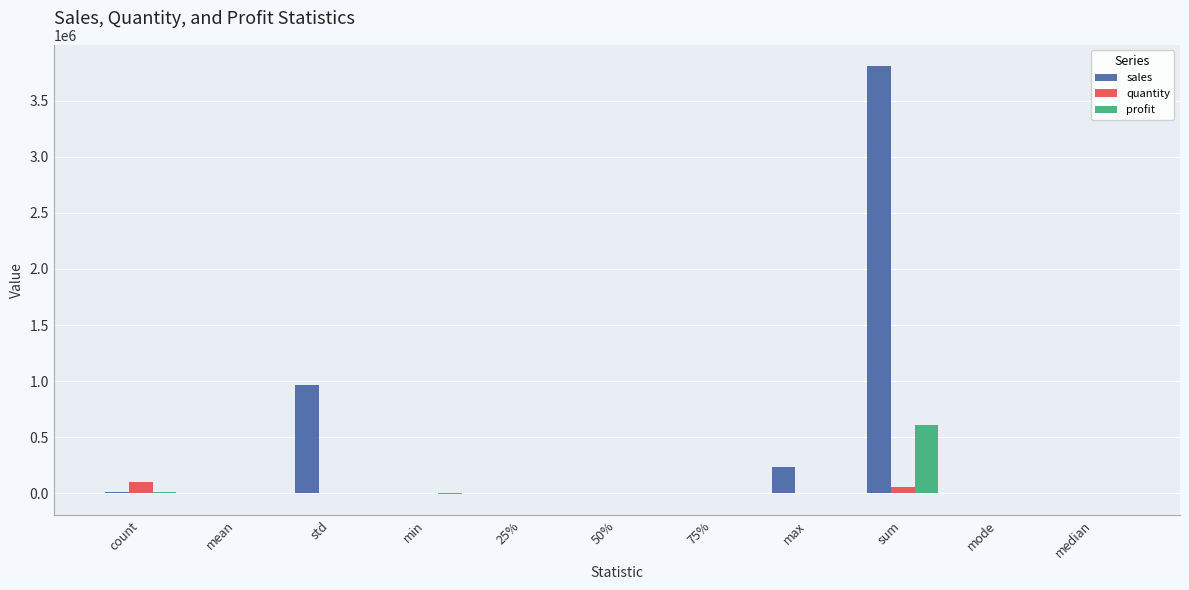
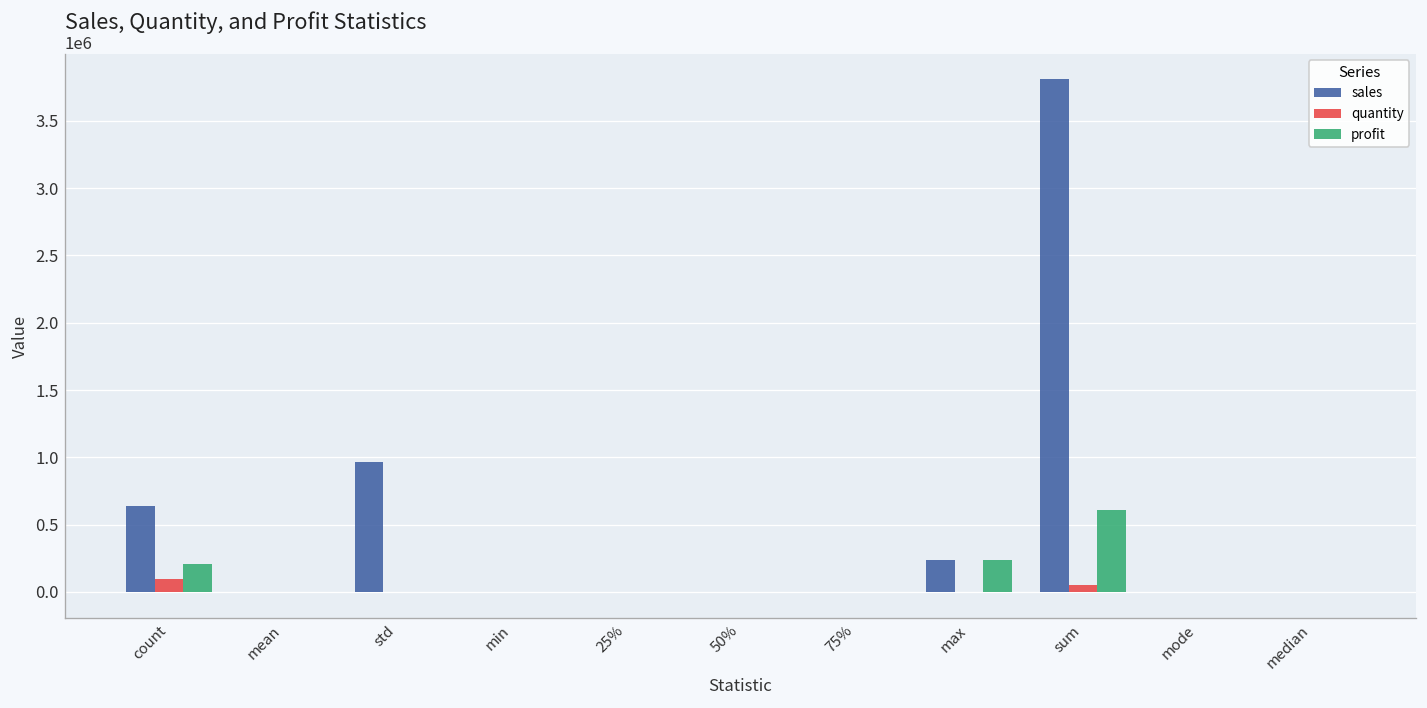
sales, count: 20000 -> 640000
profit, count: 20000 -> 210000
profit, max: 0 -> 240000
